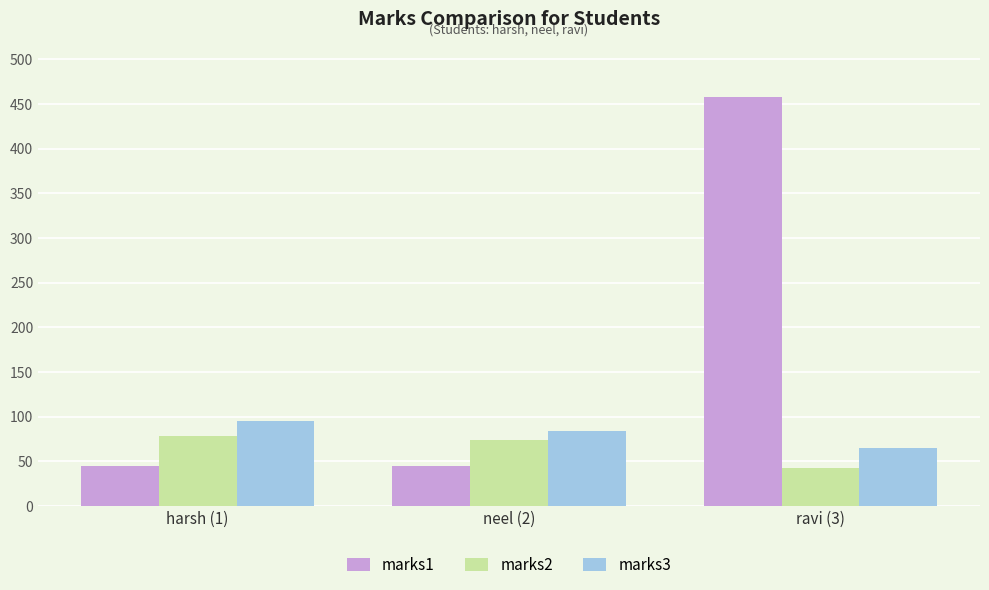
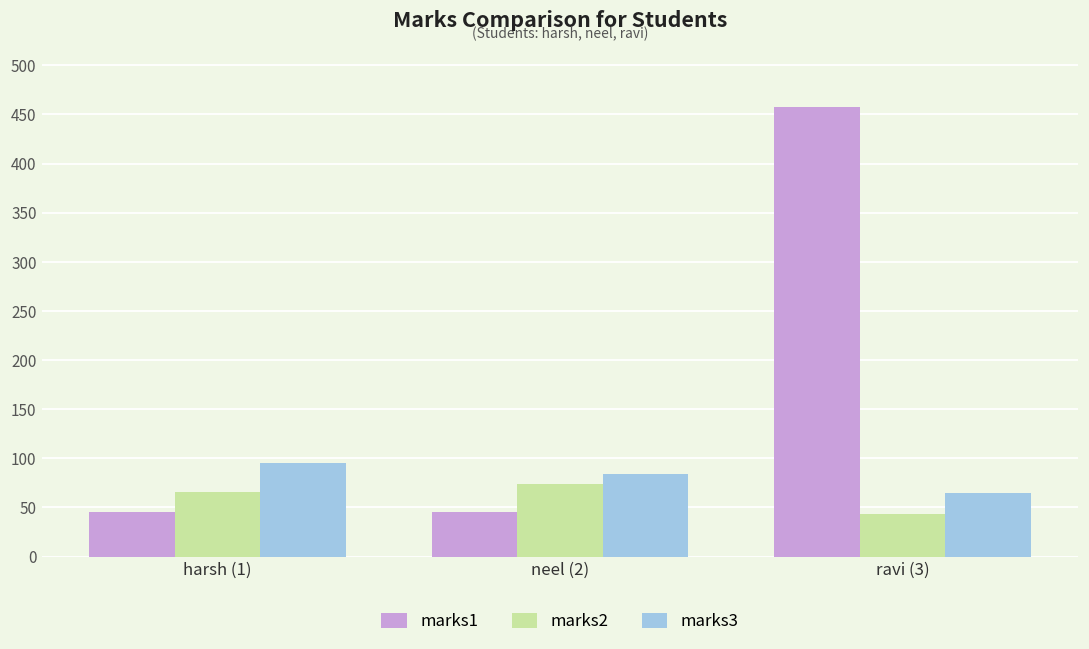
marks2, harsh (1): 80 -> 70
